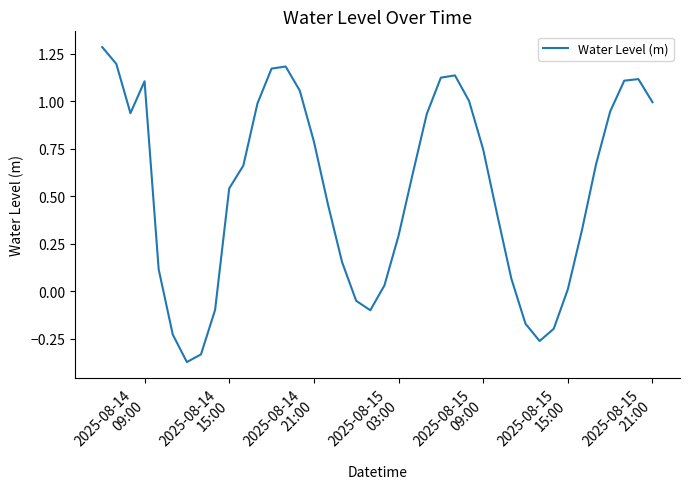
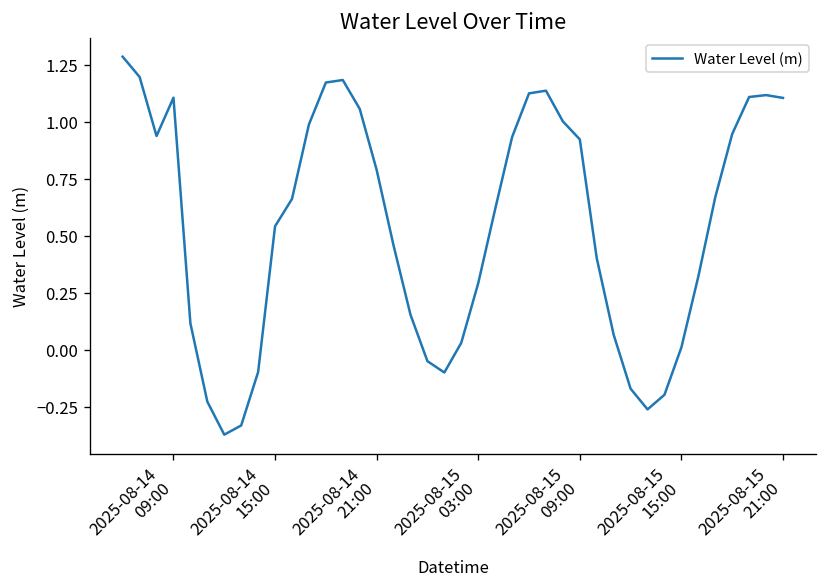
2025-08-15 09:00: 0.75 -> 0.92
2025-08-15 21:00: 0.99 -> 1.10
